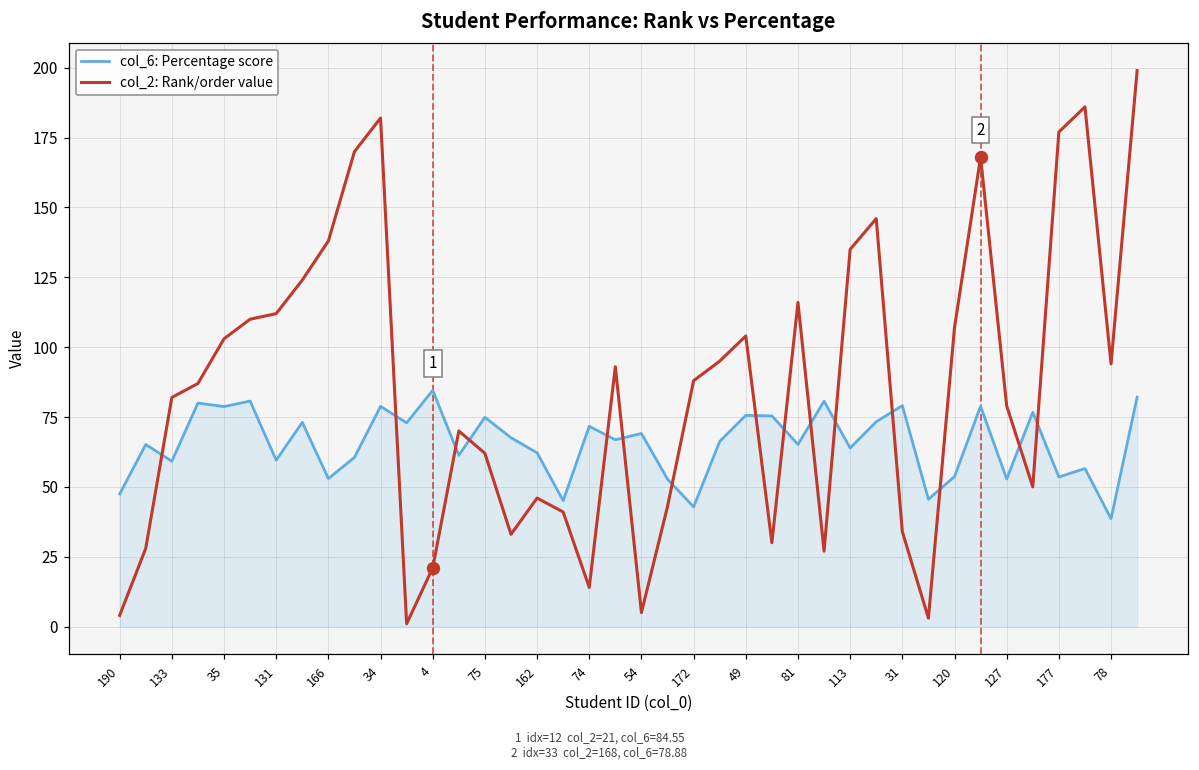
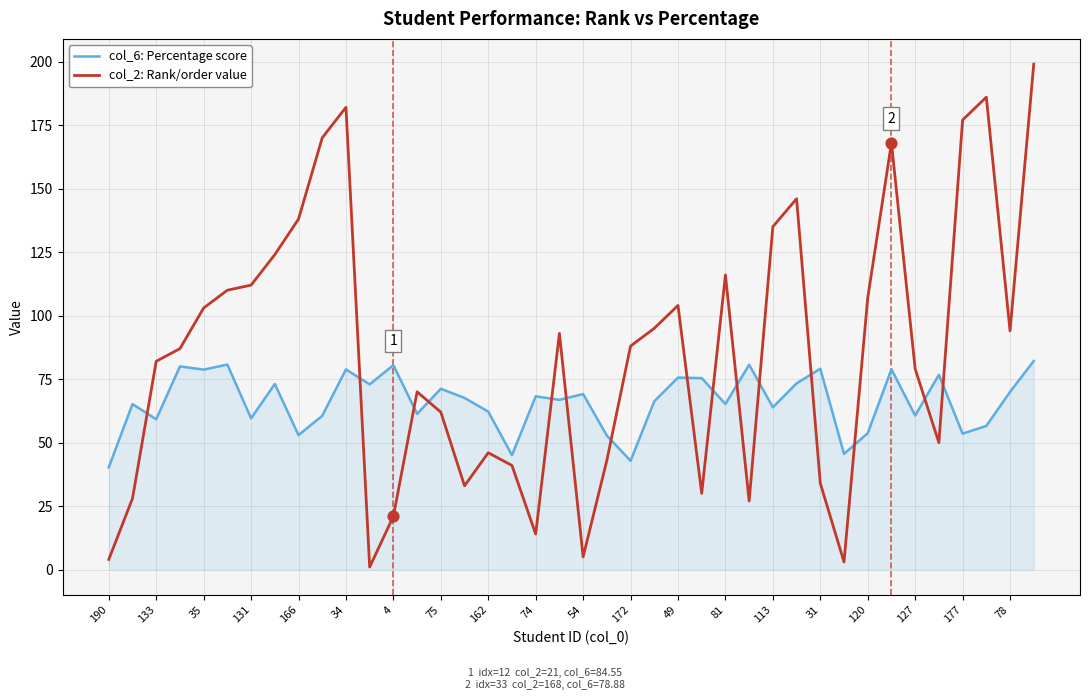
col_6: Percentage score, 190: 47 -> 40
col_6: Percentage score, 4: 85 -> 80
col_6: Percentage score, 75: 75 -> 71
col_6: Percentage score, 74: 72 -> 68
col_6: Percentage score, 127: 53 -> 61
col_6: Percentage score, 78: 39 -> 70
